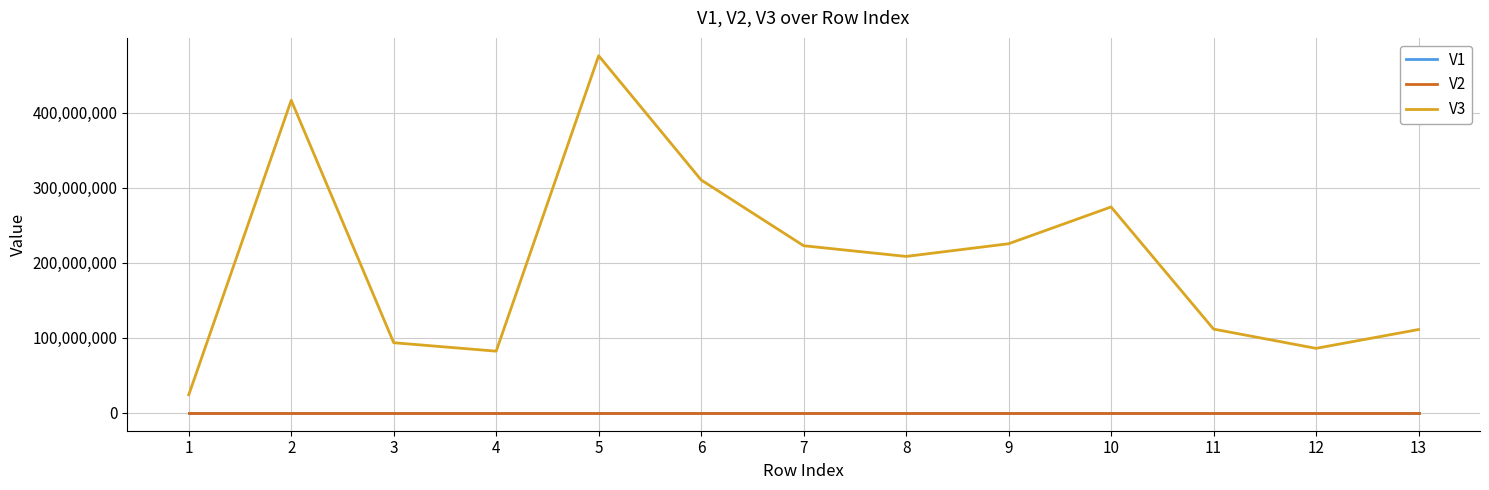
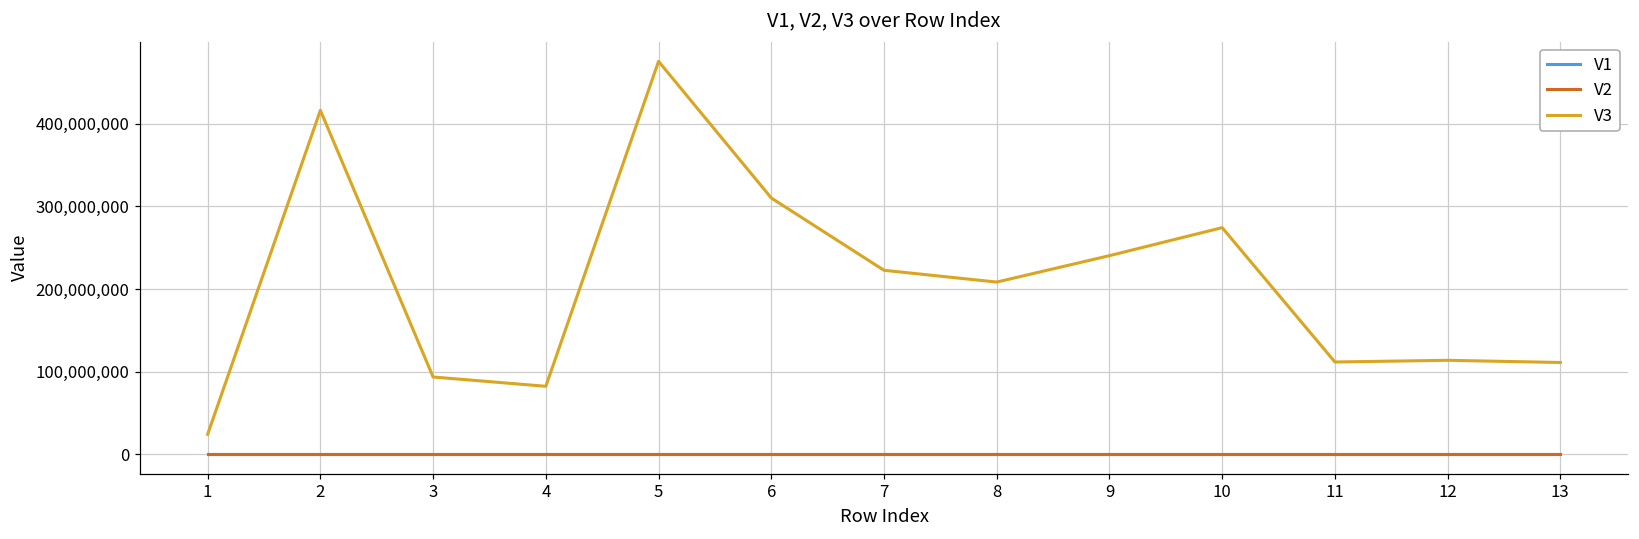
V3, 9: 230,000,000 -> 240,000,000
V3, 12: 90,000,000 -> 110,000,000
